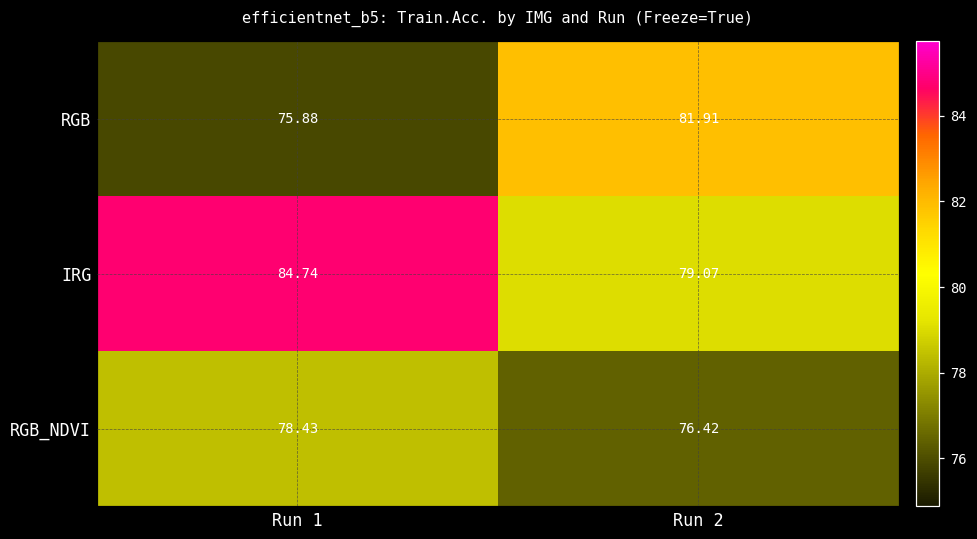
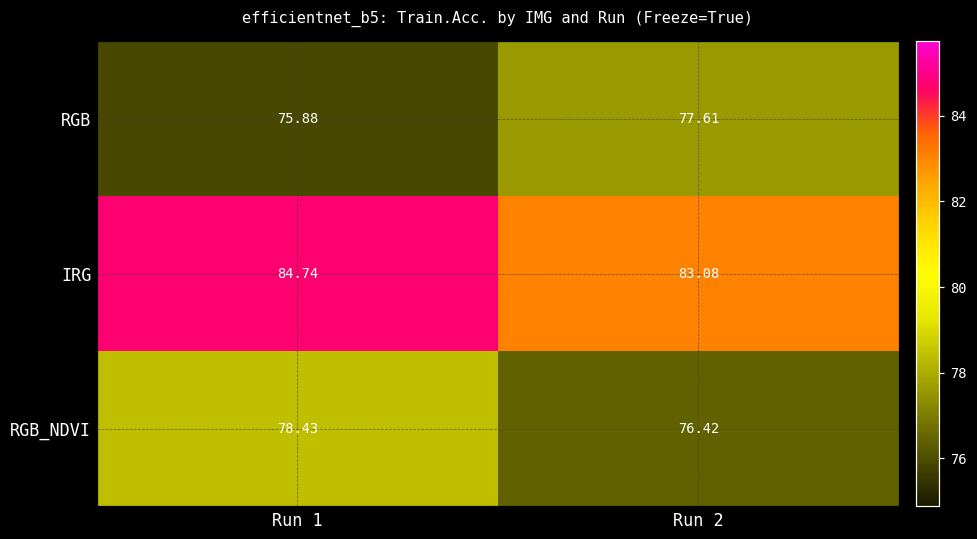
RGB, Run 2: 81.91 -> 77.61
IRG, Run 2: 79.07 -> 83.08
